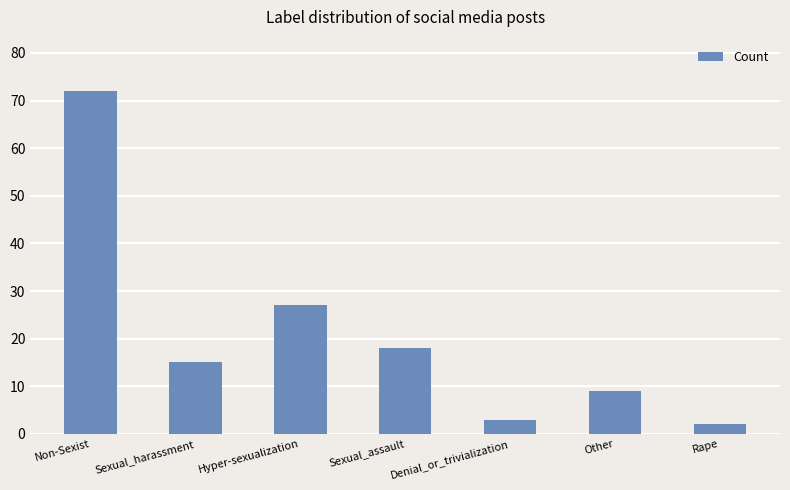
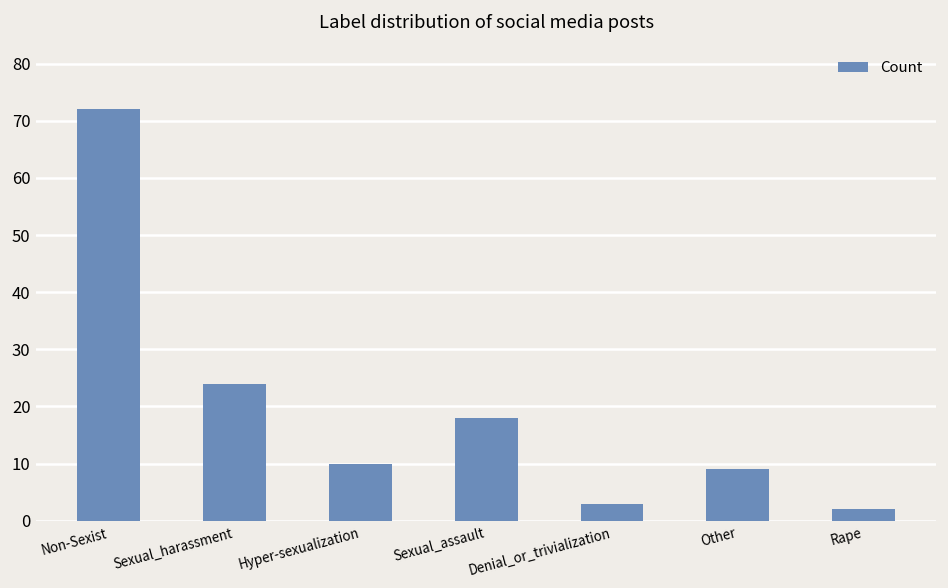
Sexual_harassment: 15 -> 24
Hyper-sexualization: 27 -> 10
